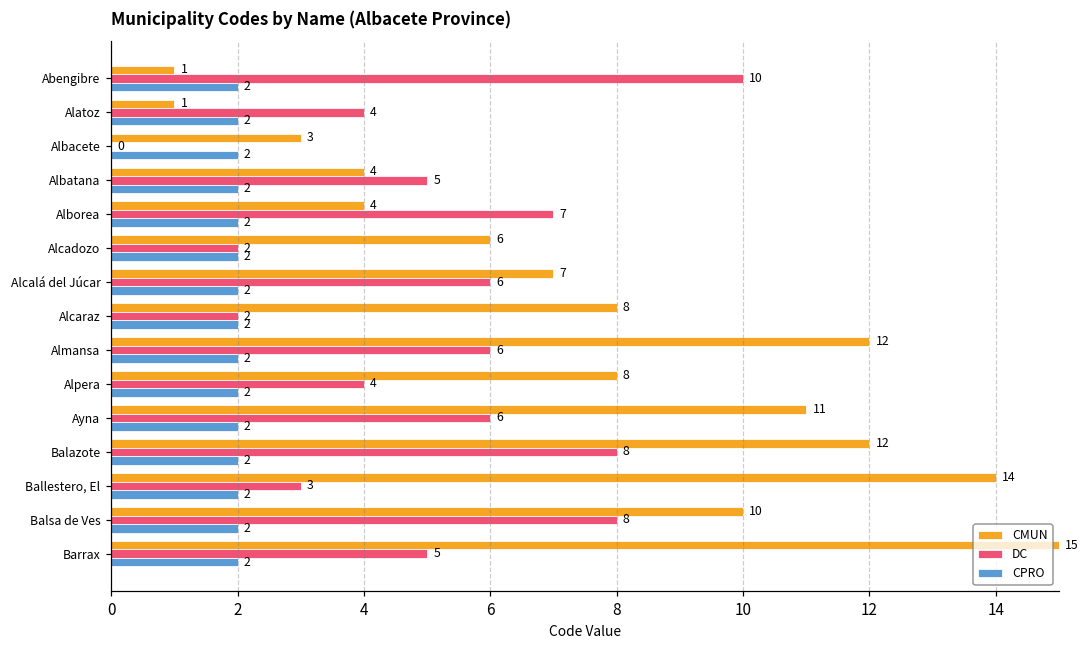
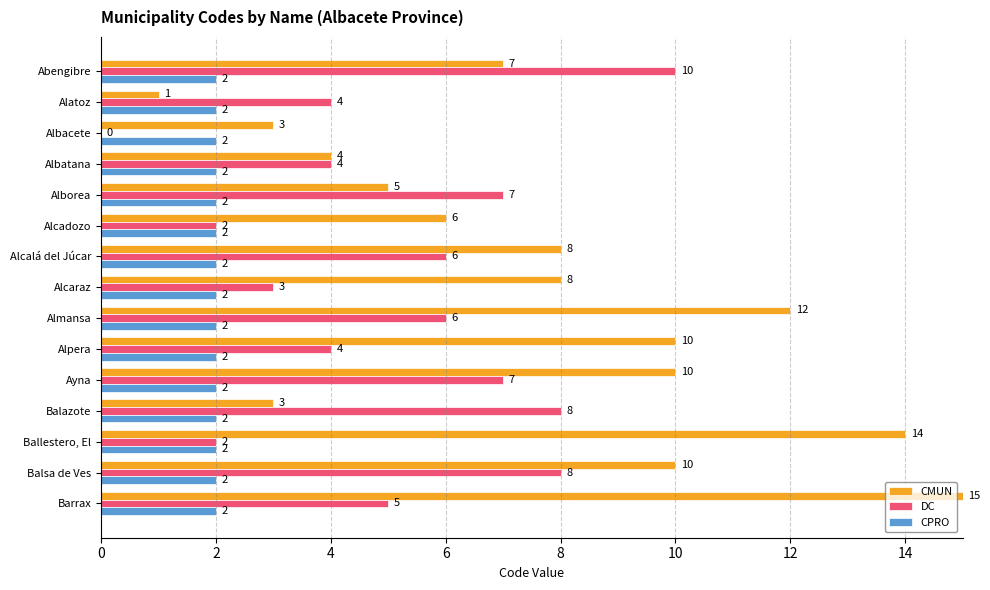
CMUN, Abengibre: 1 -> 7
DC, Albatana: 5 -> 4
CMUN, Alborea: 4 -> 5
CMUN, Alcalá del Júcar: 7 -> 8
DC, Alcaraz: 2 -> 3
CMUN, Alpera: 8 -> 10
CMUN, Ayna: 11 -> 10
DC, Ayna: 6 -> 7
CMUN, Balazote: 12 -> 3
DC, Ballestero, El: 3 -> 2
